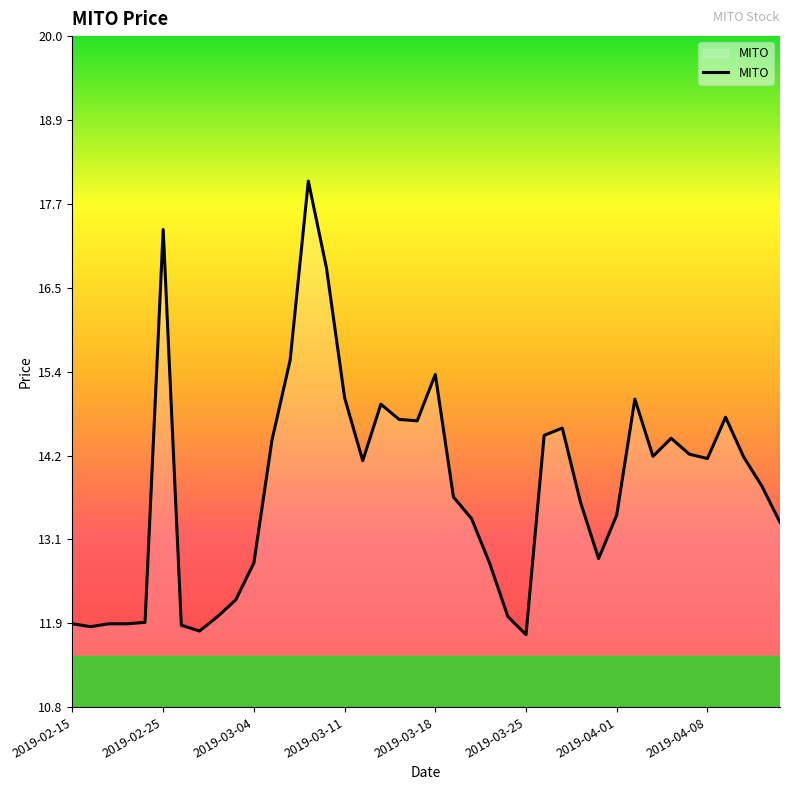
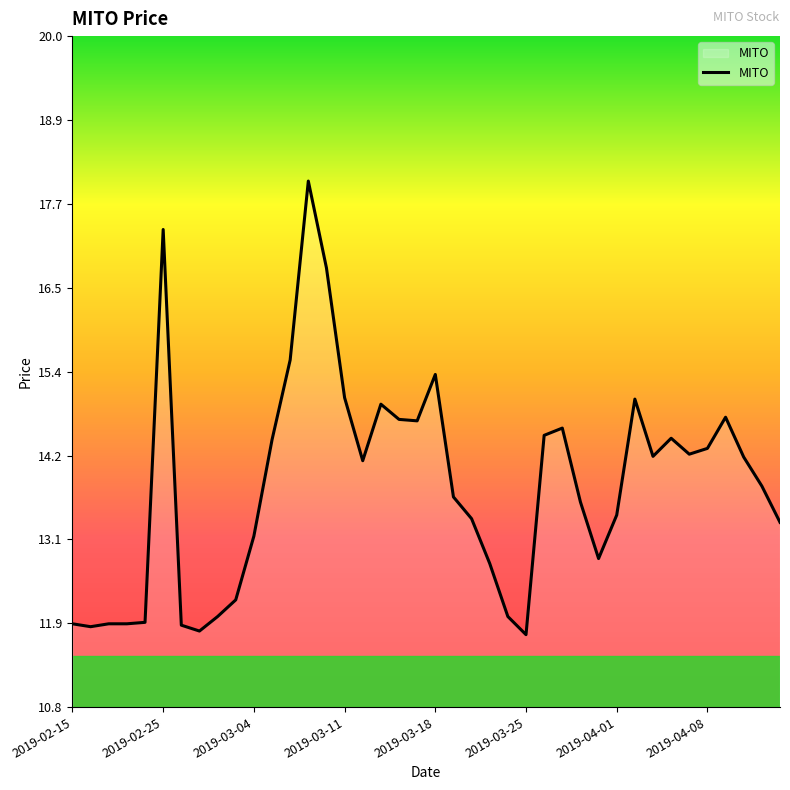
2019-03-04: 12.7 -> 13.1
2019-04-08: 14.2 -> 14.3
